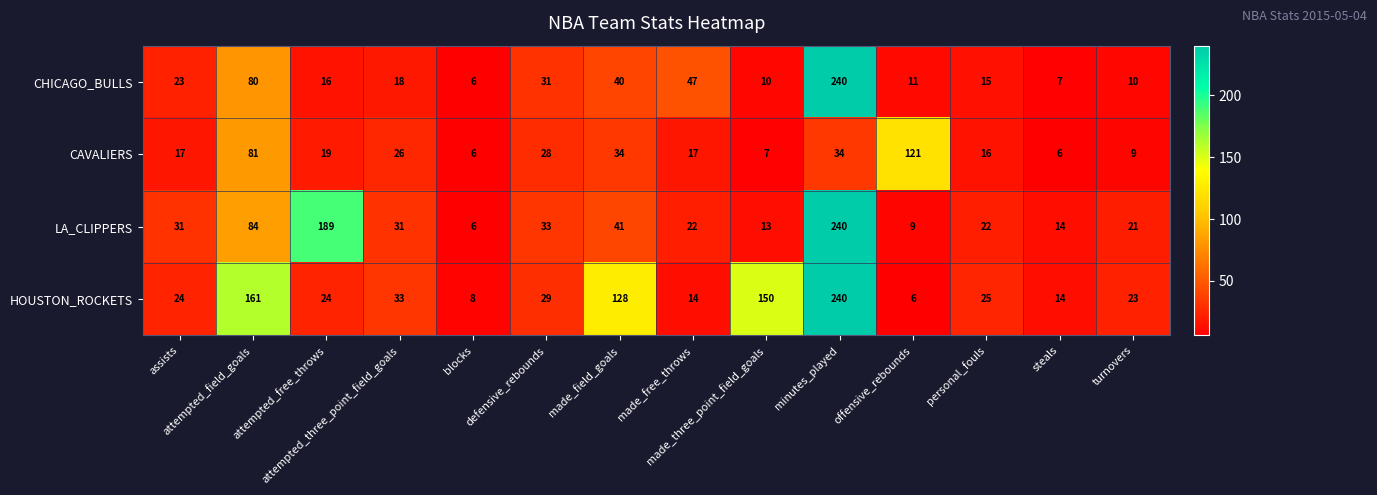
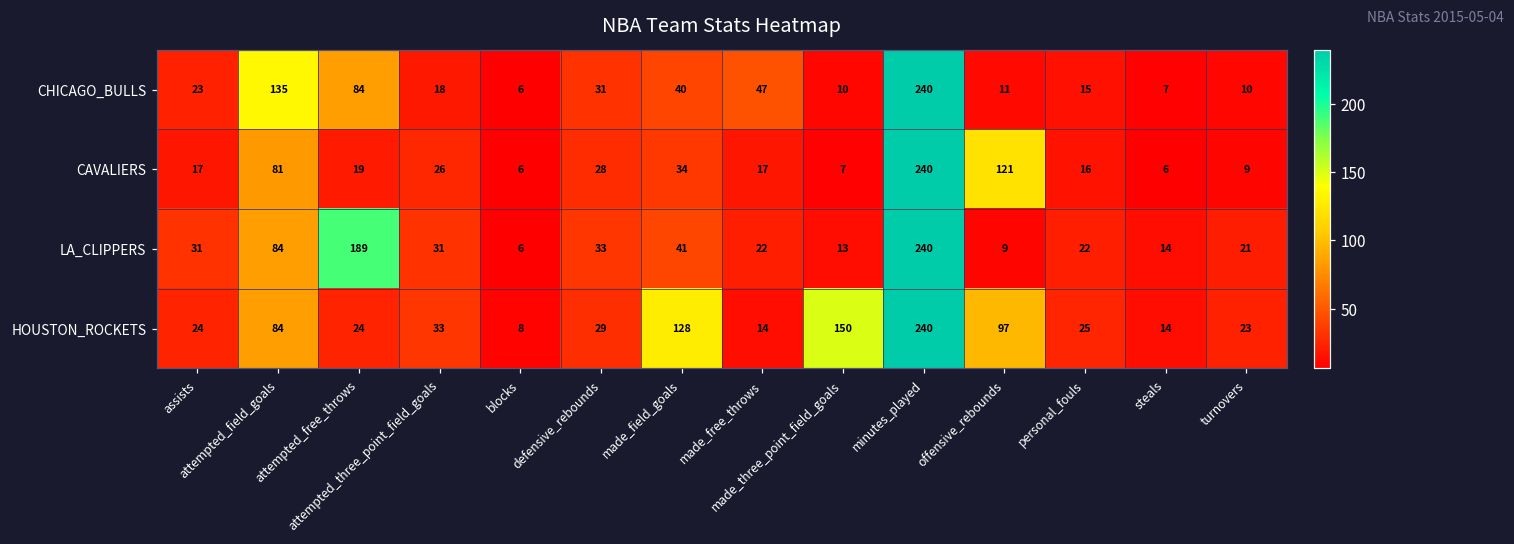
CHICAGO_BULLS, attempted_field_goals: 80 -> 135
CHICAGO_BULLS, attempted_free_throws: 16 -> 84
CAVALIERS, minutes_played: 34 -> 240
HOUSTON_ROCKETS, attempted_field_goals: 161 -> 84
HOUSTON_ROCKETS, offensive_rebounds: 6 -> 97
